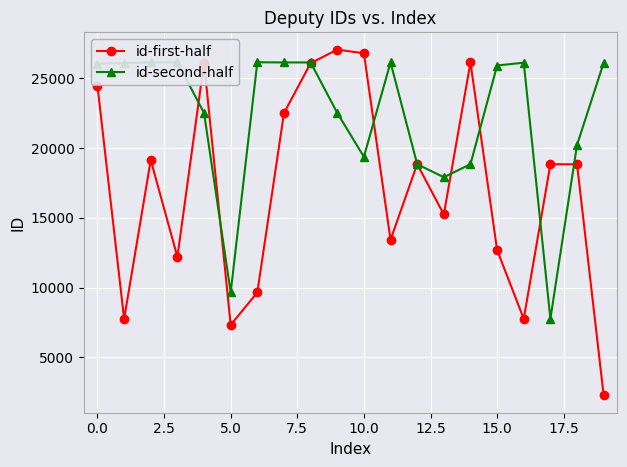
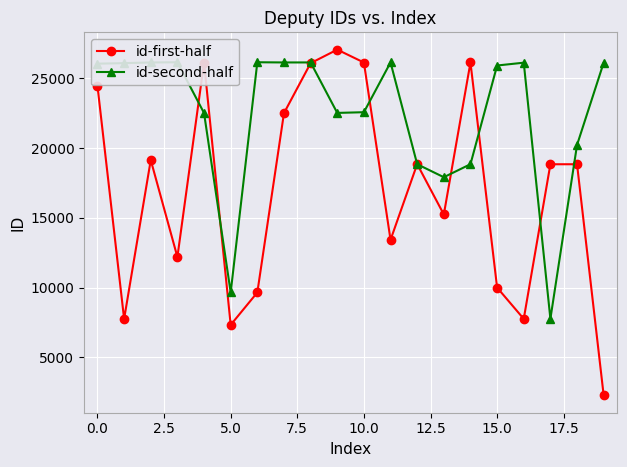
id-first-half, 10.0: 26800 -> 26100
id-second-half, 10.0: 19400 -> 22600
id-first-half, 15.0: 12700 -> 10000
